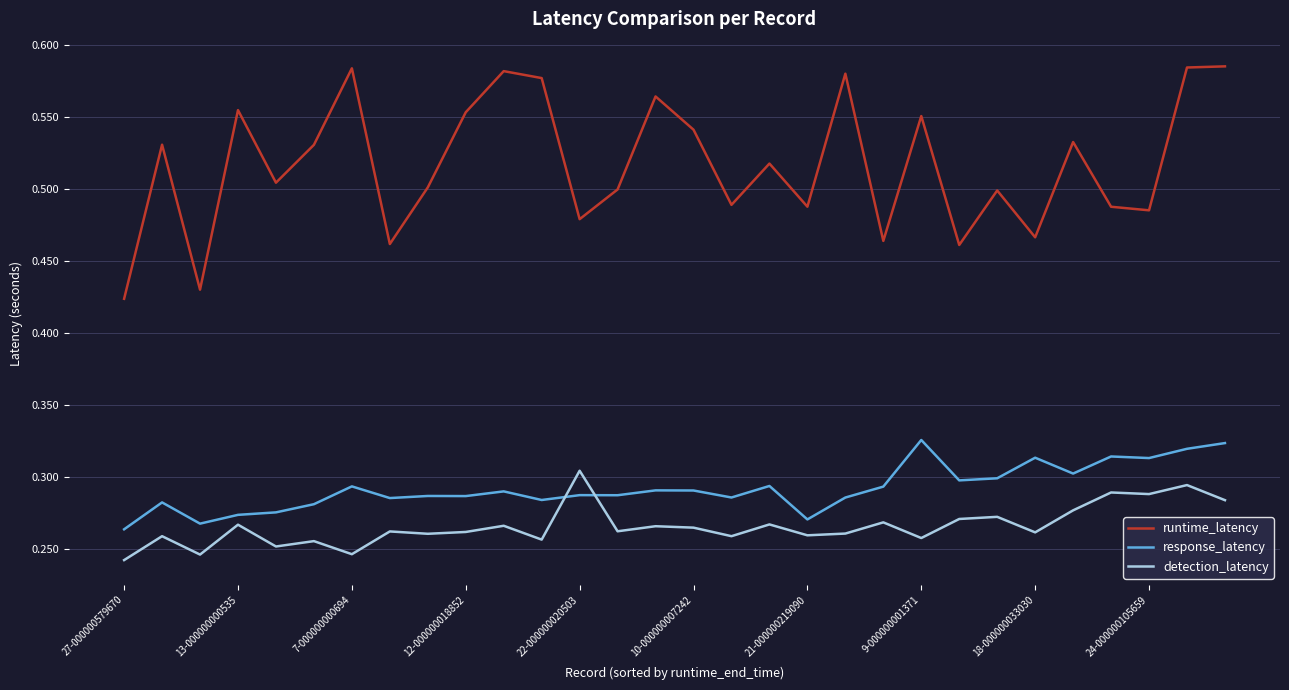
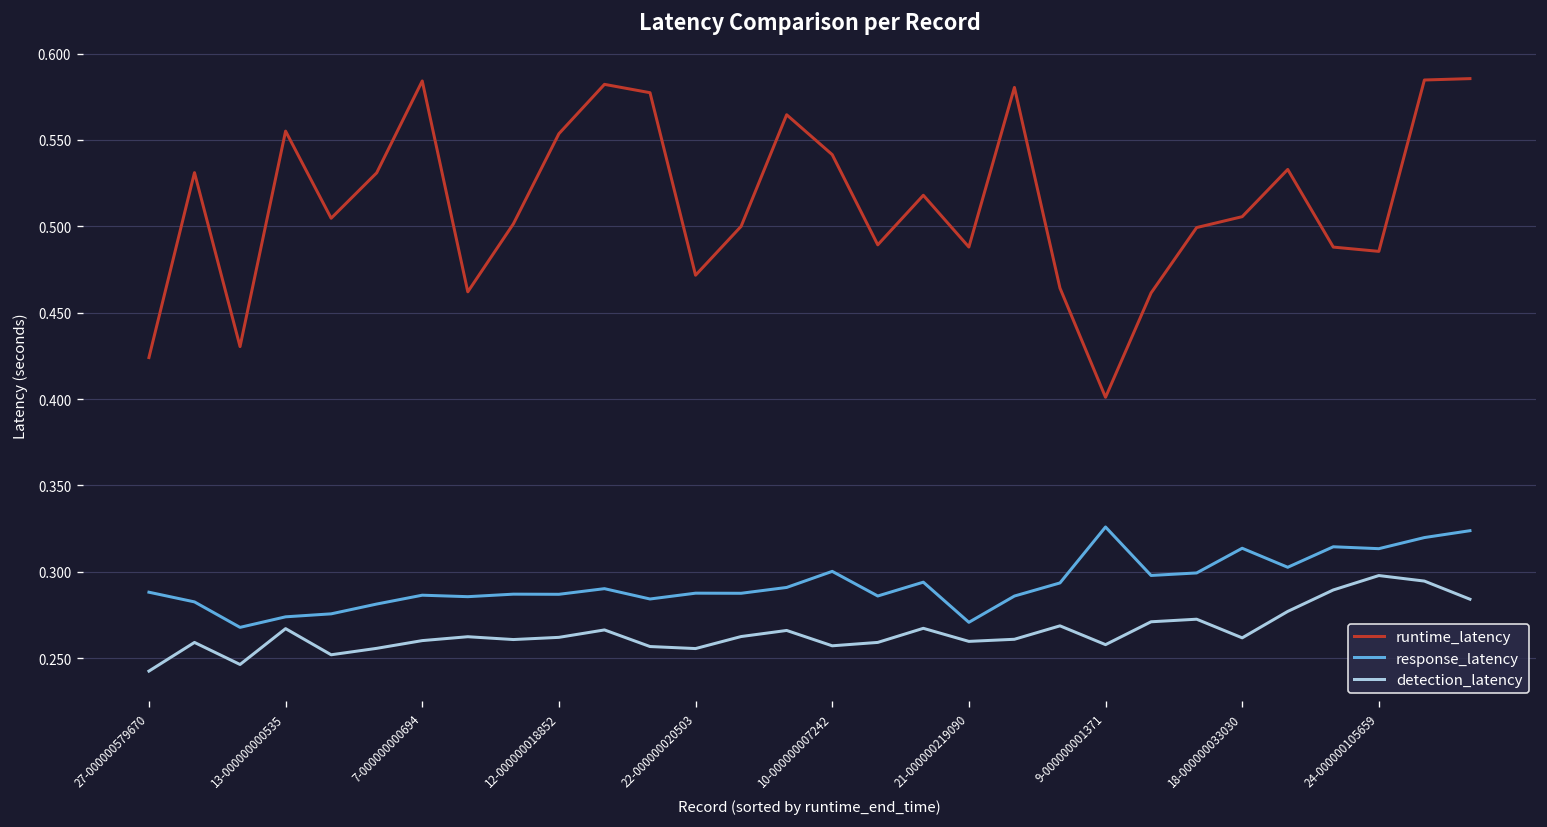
response_latency, 27-000000579670: 0.264 -> 0.288
response_latency, 7-000000000694: 0.294 -> 0.286
detection_latency, 7-000000000694: 0.247 -> 0.260
runtime_latency, 22-000000020503: 0.479 -> 0.472
detection_latency, 22-000000020503: 0.305 -> 0.256
response_latency, 10-000000007242: 0.291 -> 0.300
detection_latency, 10-000000007242: 0.265 -> 0.257
runtime_latency, 9-000000001371: 0.551 -> 0.401
runtime_latency, 18-000000033030: 0.467 -> 0.506
detection_latency, 24-000000105659: 0.288 -> 0.298
